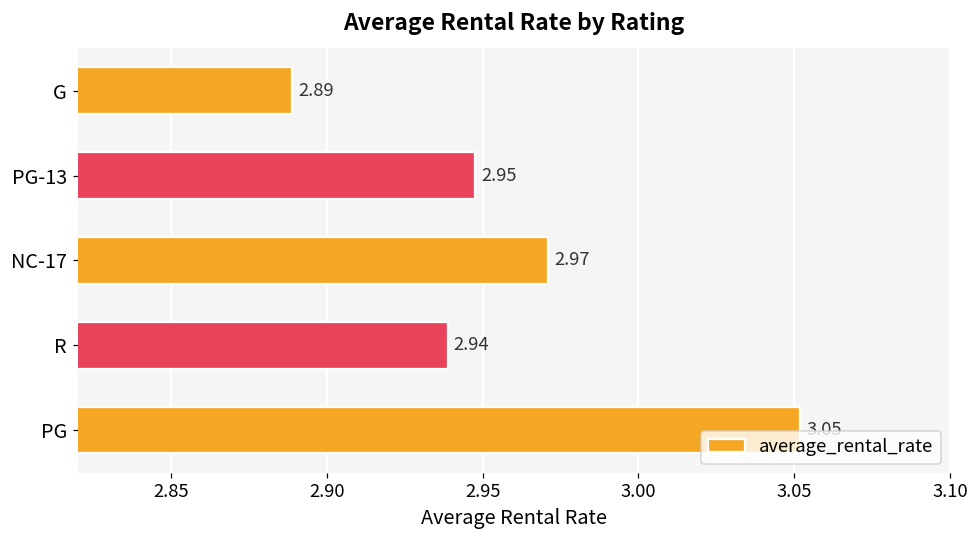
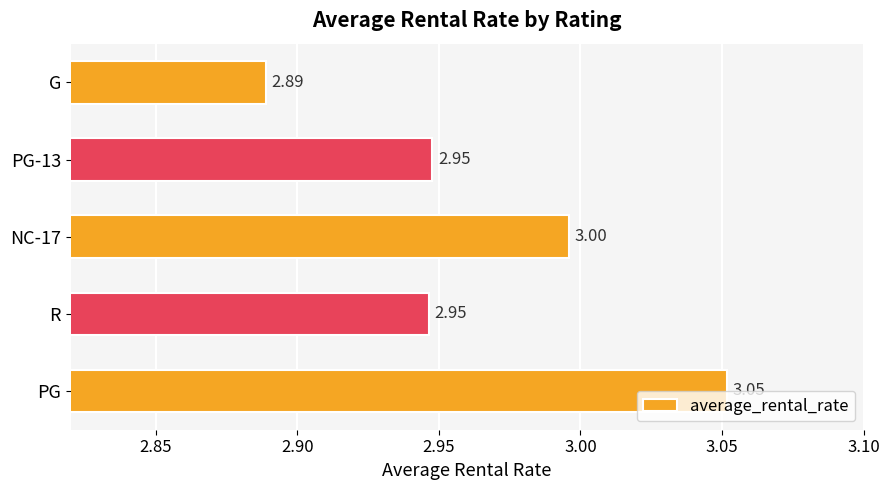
NC-17: 2.97 -> 3.00
R: 2.94 -> 2.95
